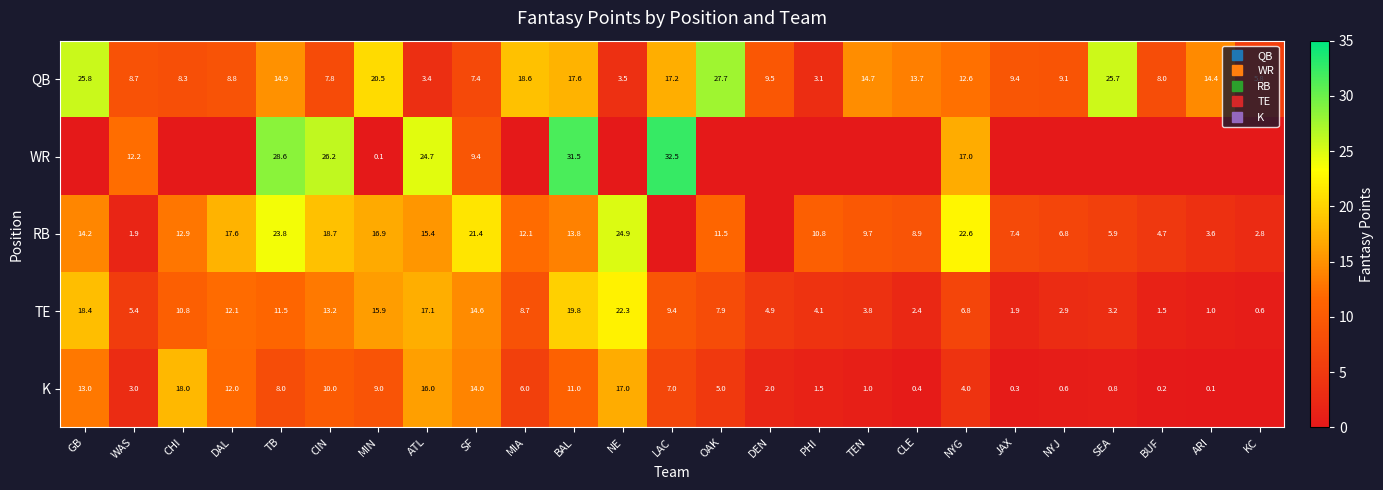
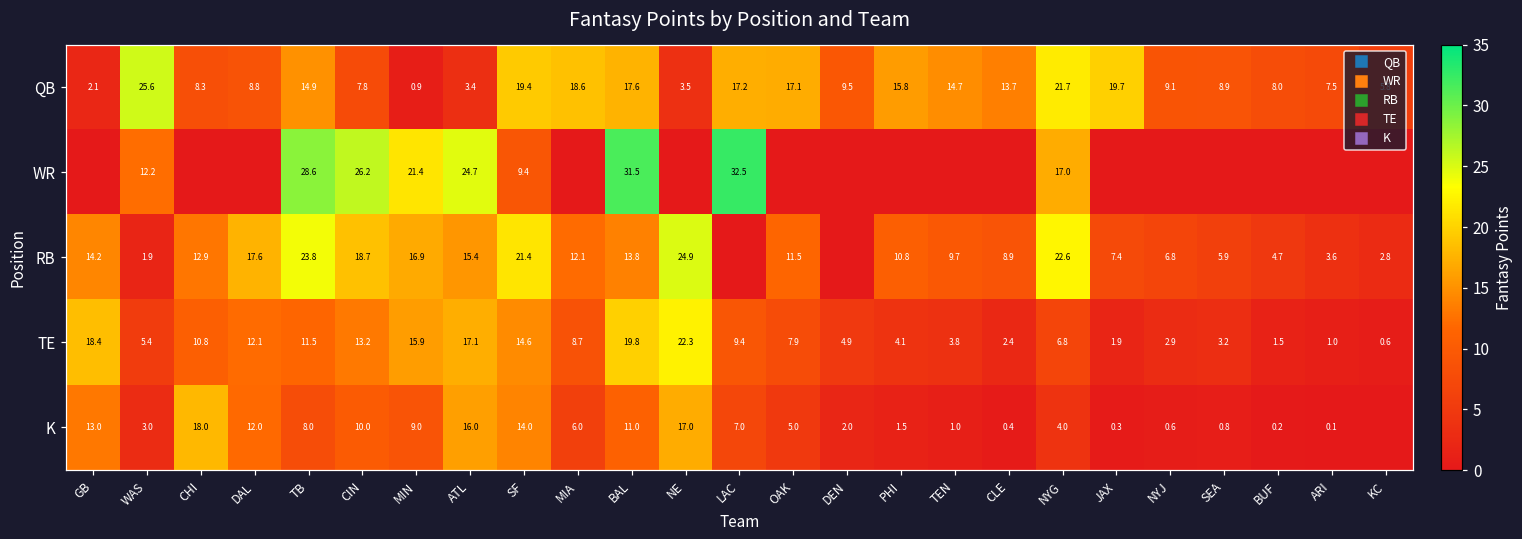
QB, GB: 25.8 -> 2.1
QB, WAS: 8.7 -> 25.6
QB, MIN: 20.5 -> 0.9
QB, SF: 7.4 -> 19.4
QB, OAK: 27.7 -> 17.1
QB, PHI: 3.1 -> 15.8
QB, NYG: 12.6 -> 21.7
QB, JAX: 9.4 -> 19.7
QB, SEA: 25.7 -> 8.9
QB, ARI: 14.4 -> 7.5
WR, MIN: 0.1 -> 21.4
